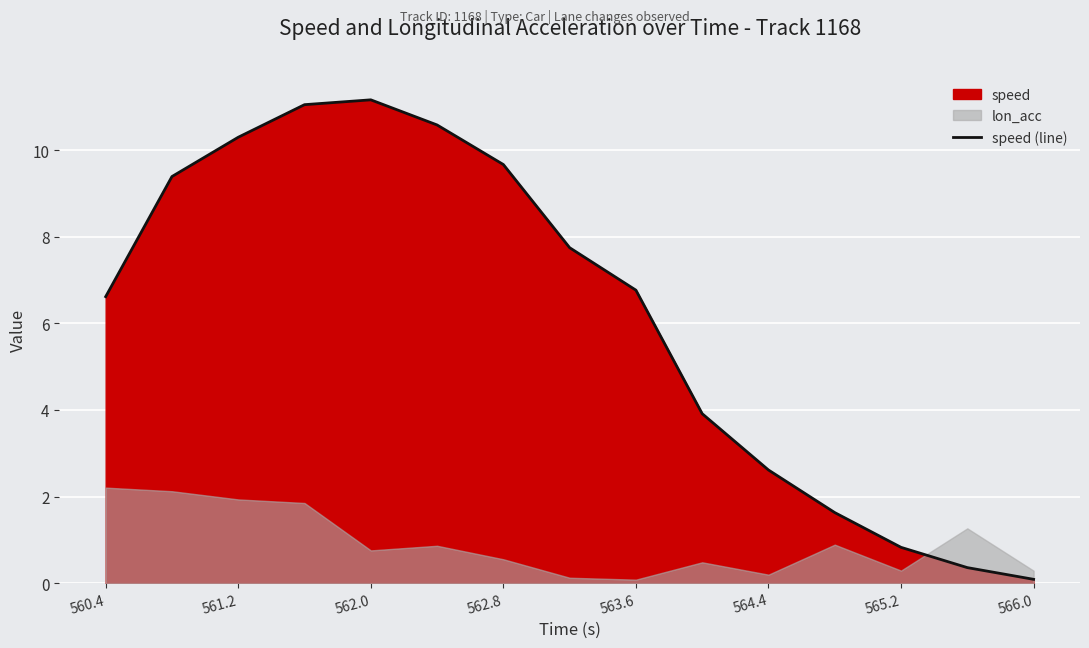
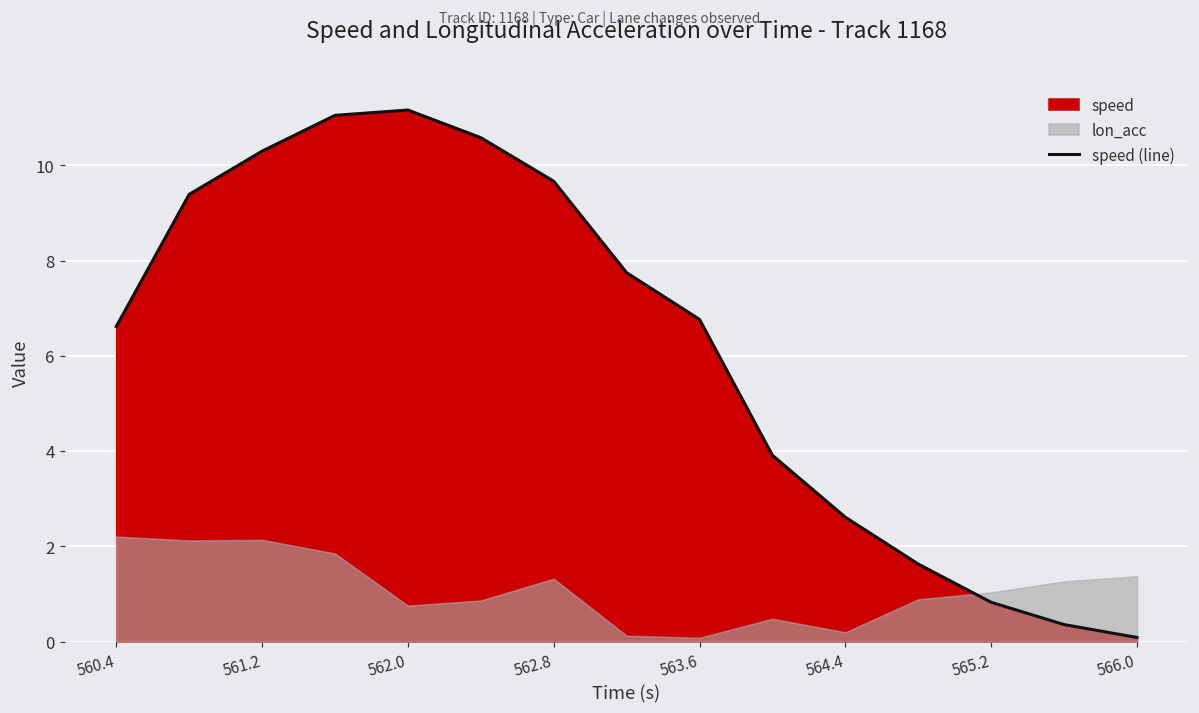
lon_acc, 561.2: 1.9 -> 2.1
lon_acc, 562.8: 0.6 -> 1.3
lon_acc, 565.2: 0.3 -> 1.0
lon_acc, 566.0: 0.3 -> 1.4
